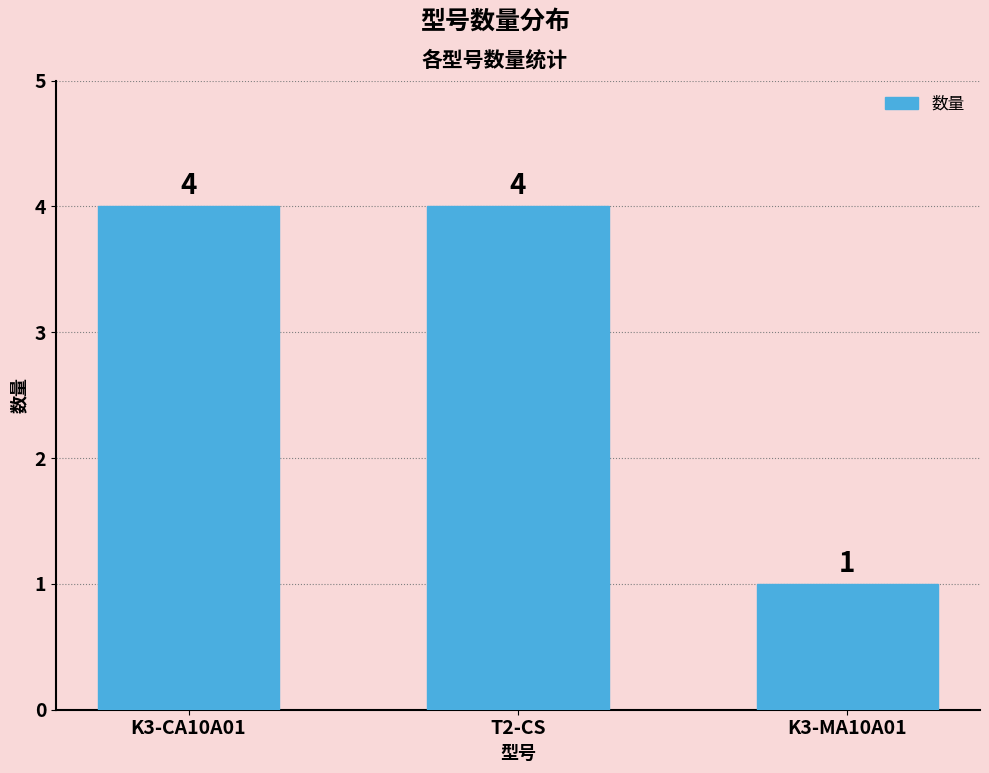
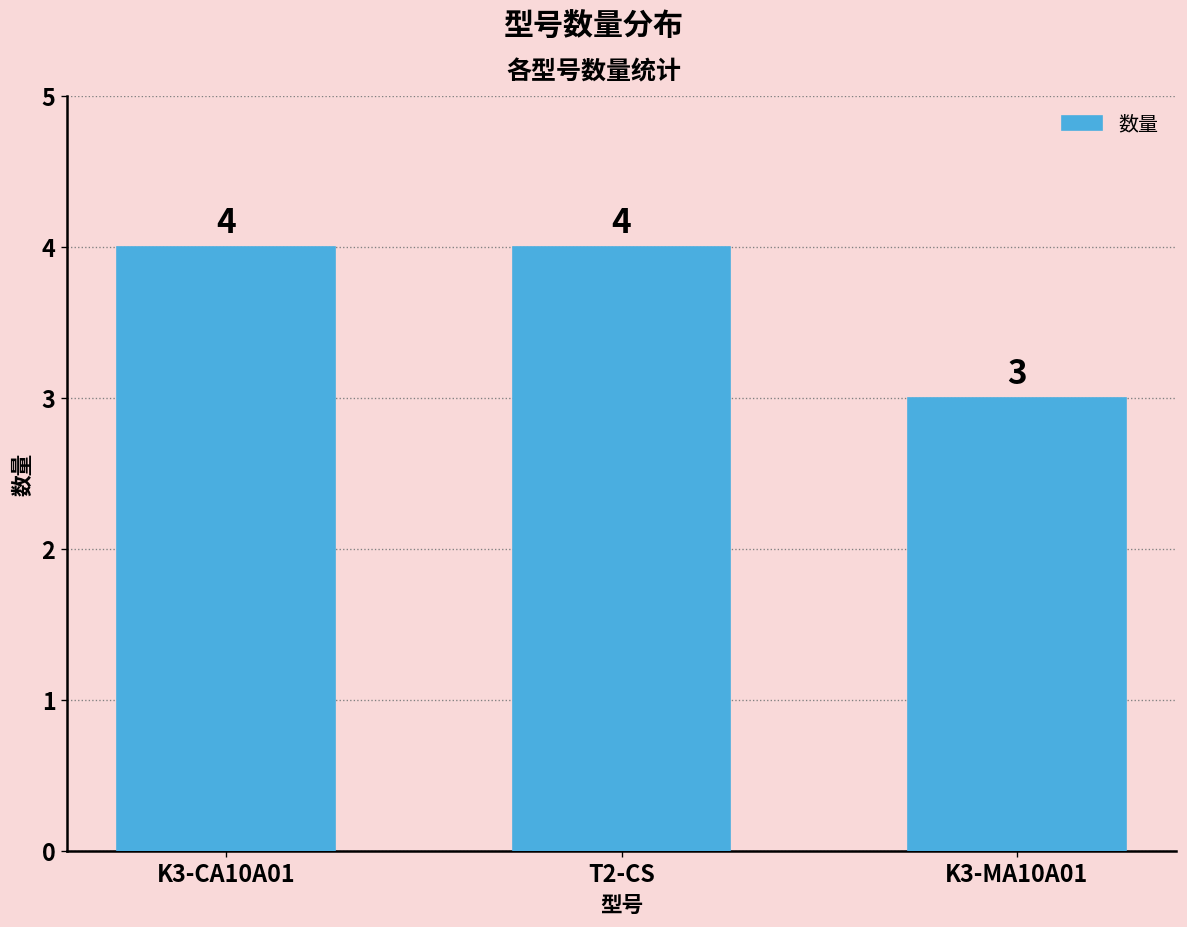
K3-MA10A01: 1 -> 3
